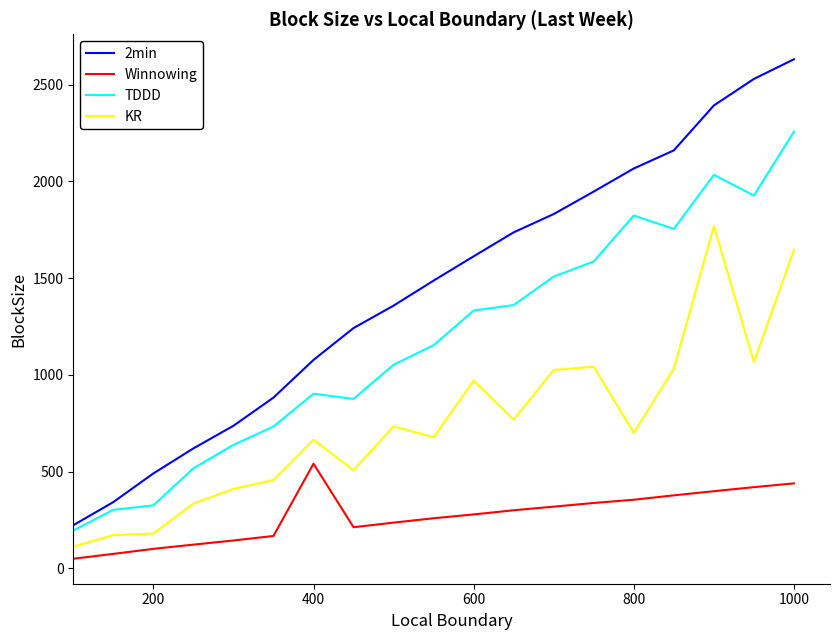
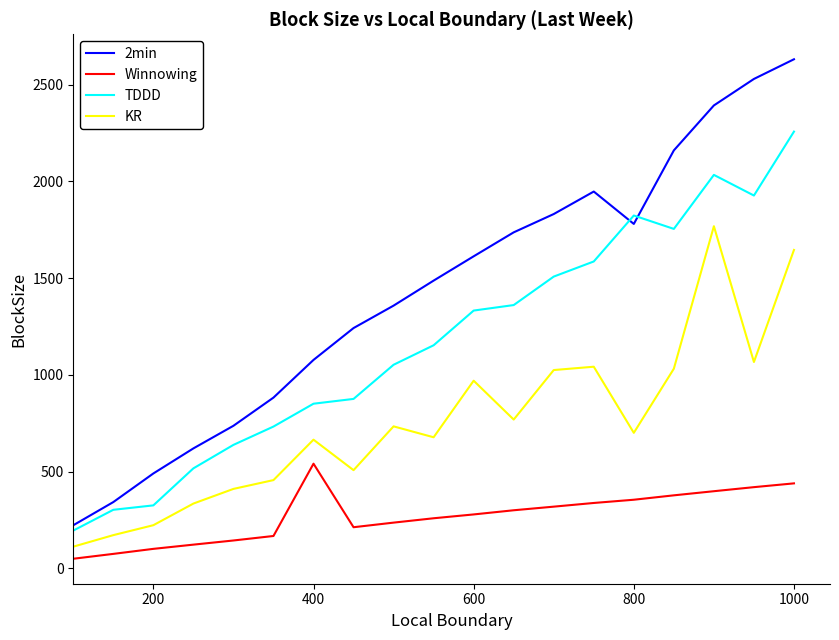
KR, 200: 180 -> 220
TDDD, 400: 900 -> 850
2min, 800: 2070 -> 1780
